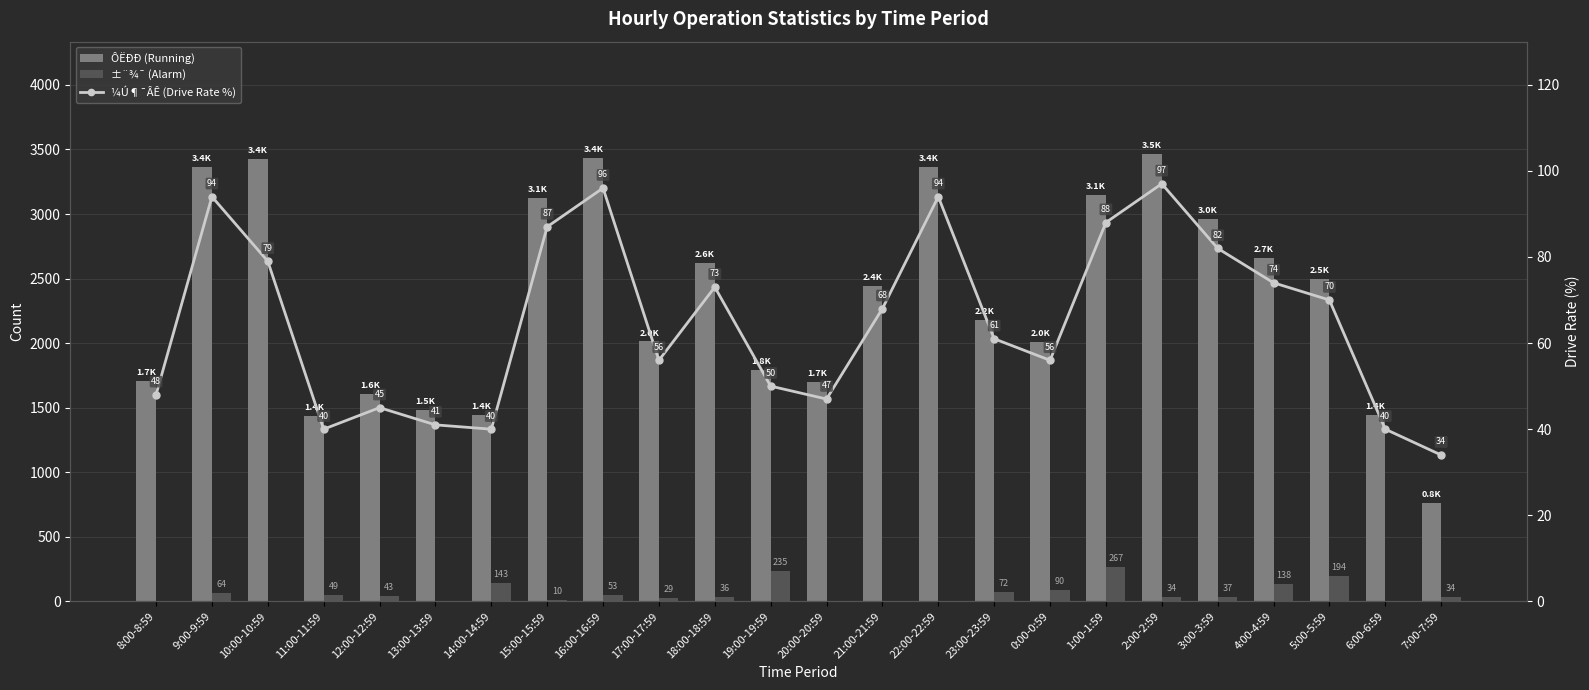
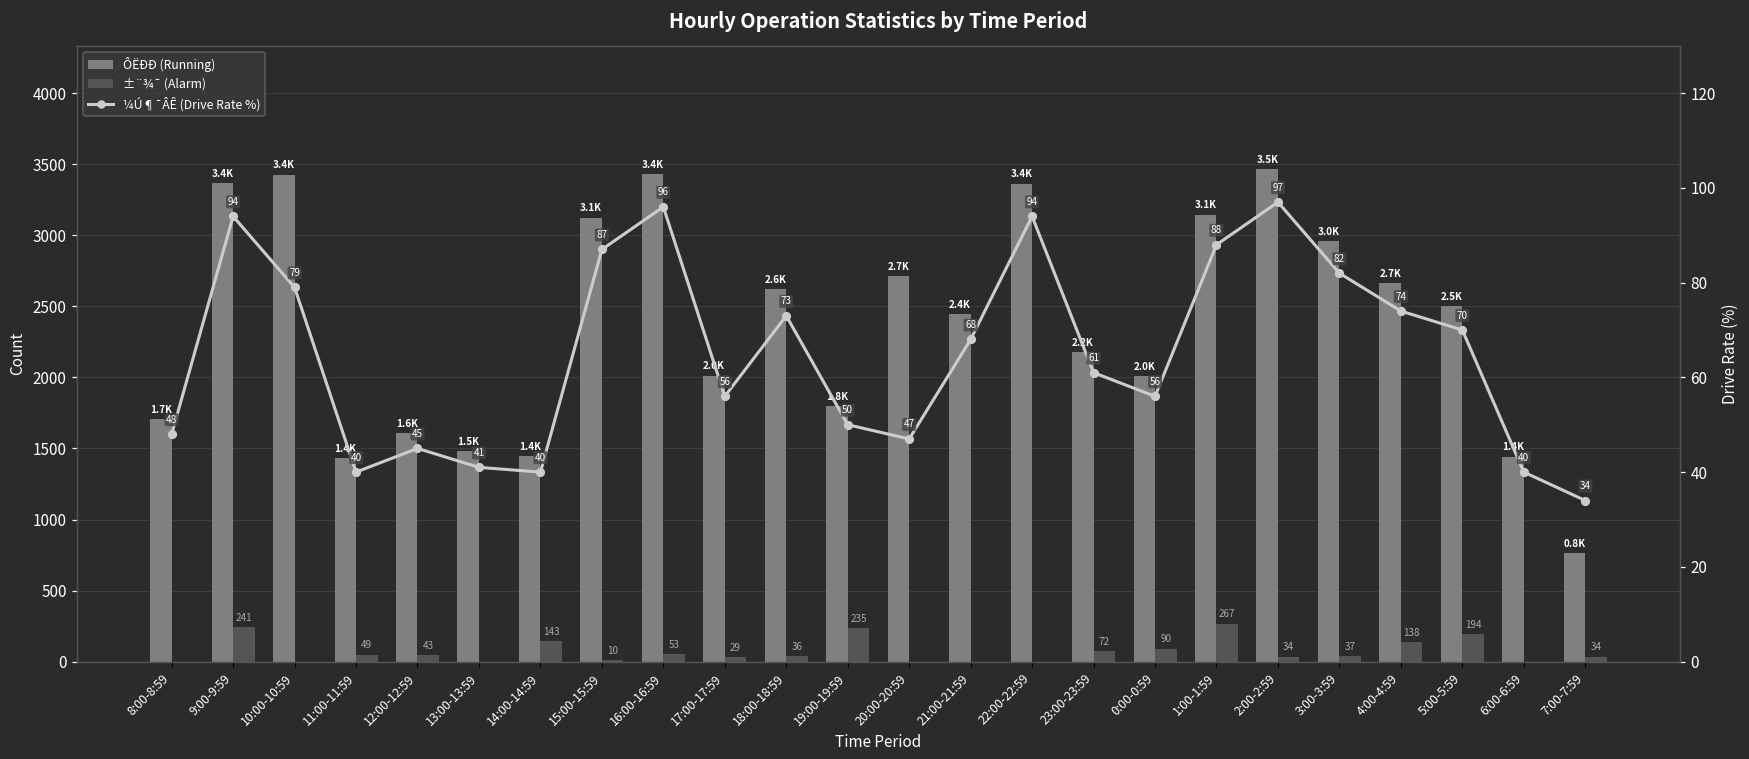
±¨¾¯ (Alarm), 9:00-9:59: 64 -> 241
ÔËÐÐ (Running), 20:00-20:59: 1.7K -> 2.7K
